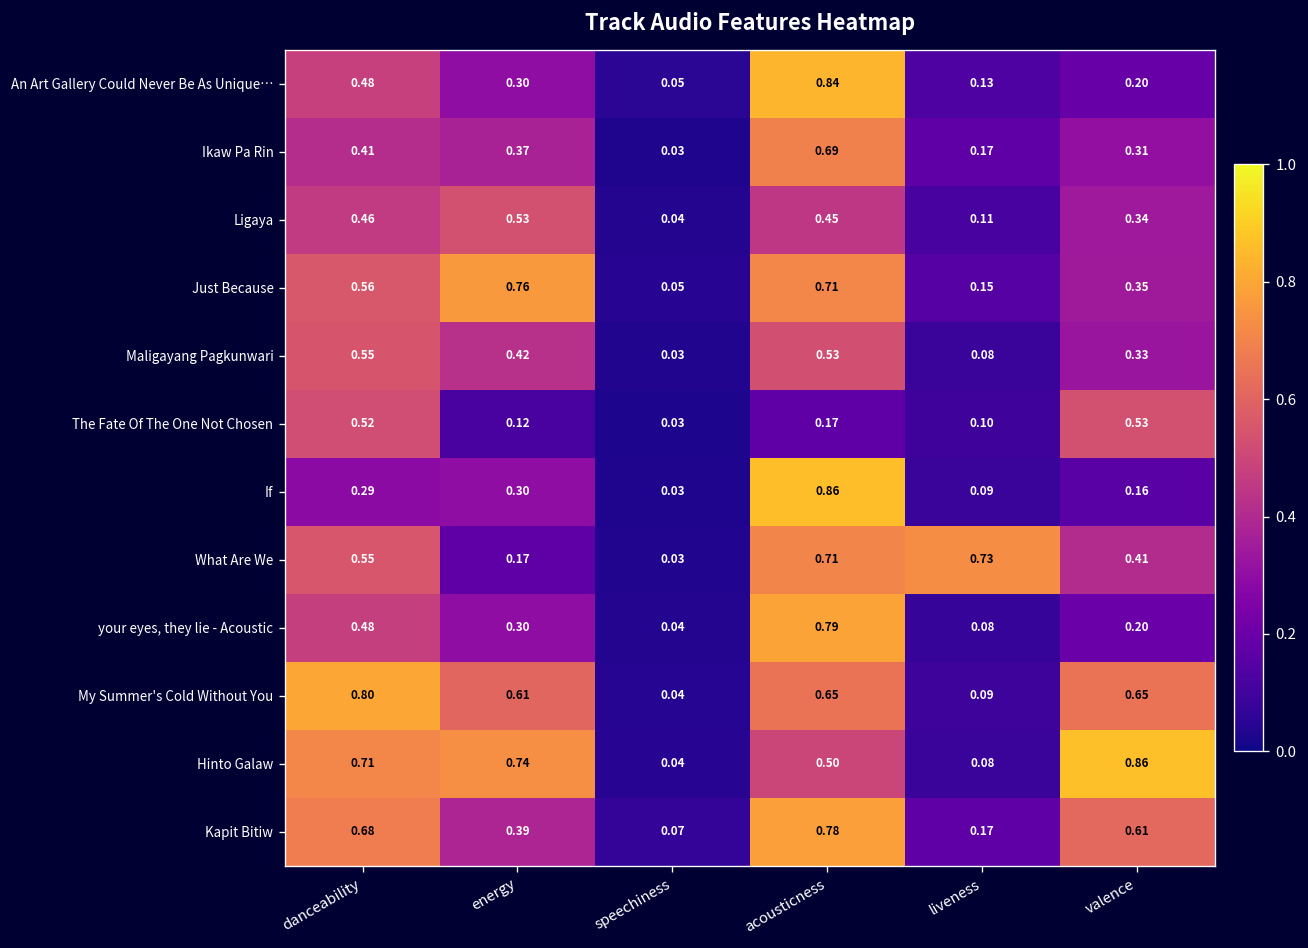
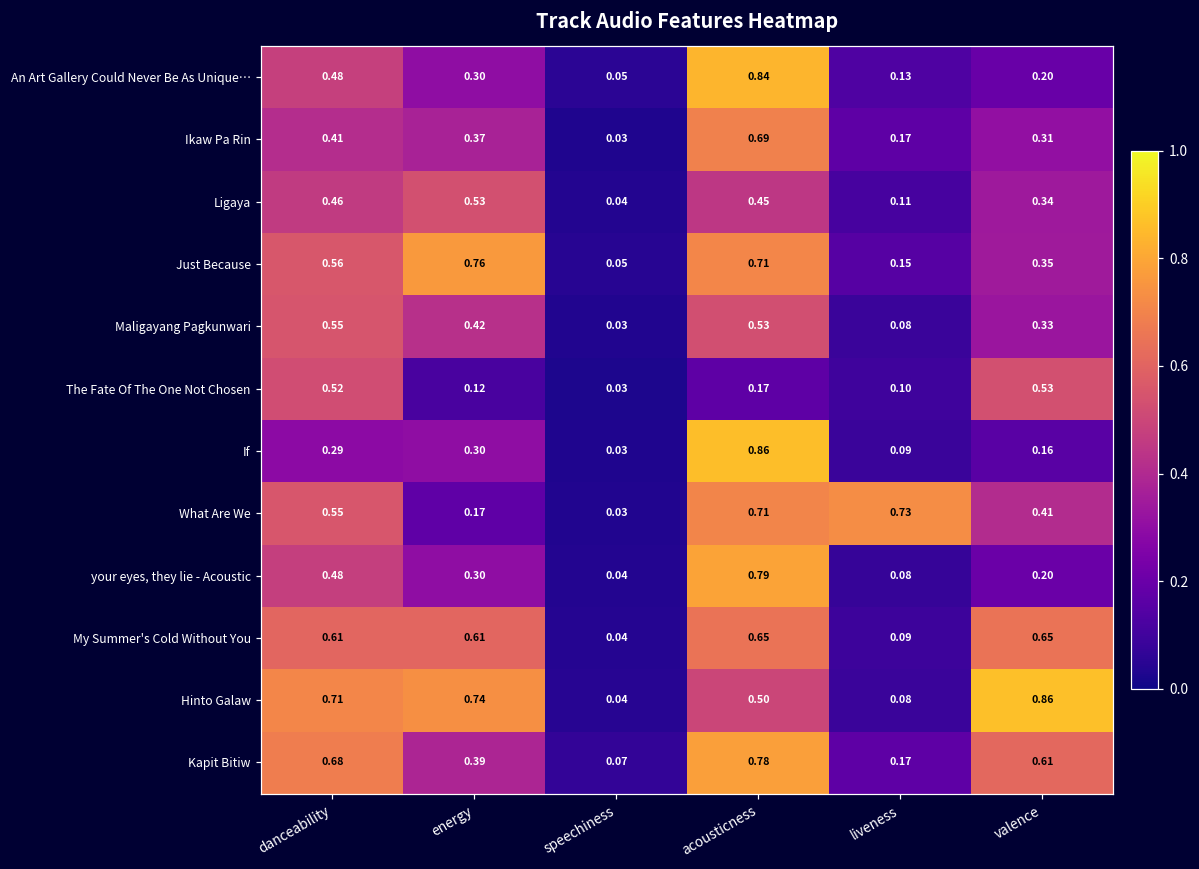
My Summer's Cold Without You, danceability: 0.80 -> 0.61
